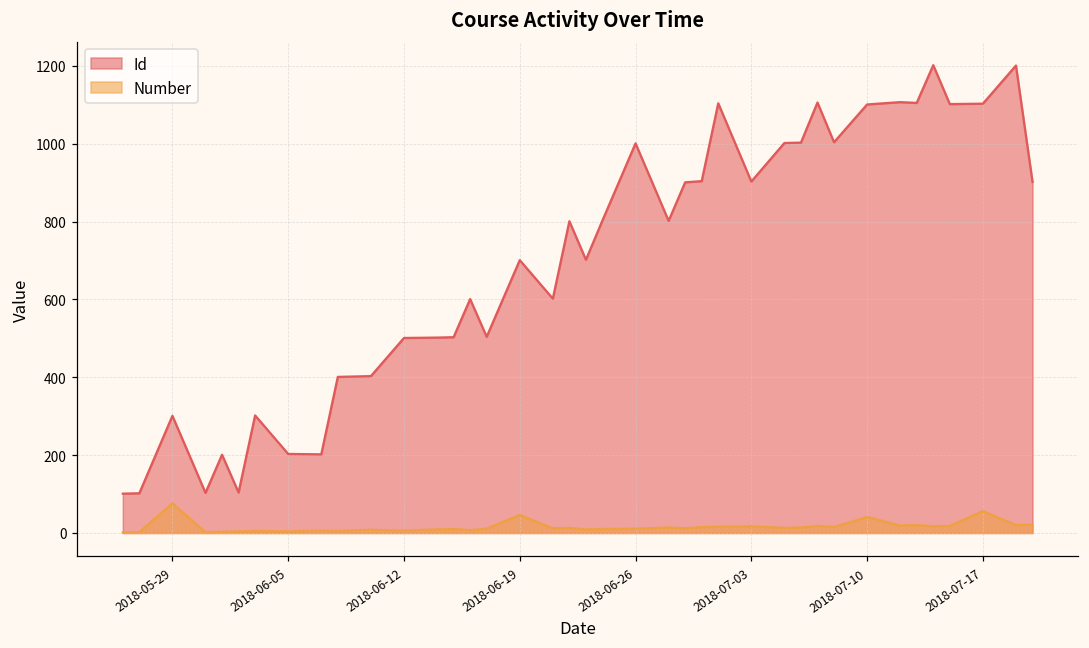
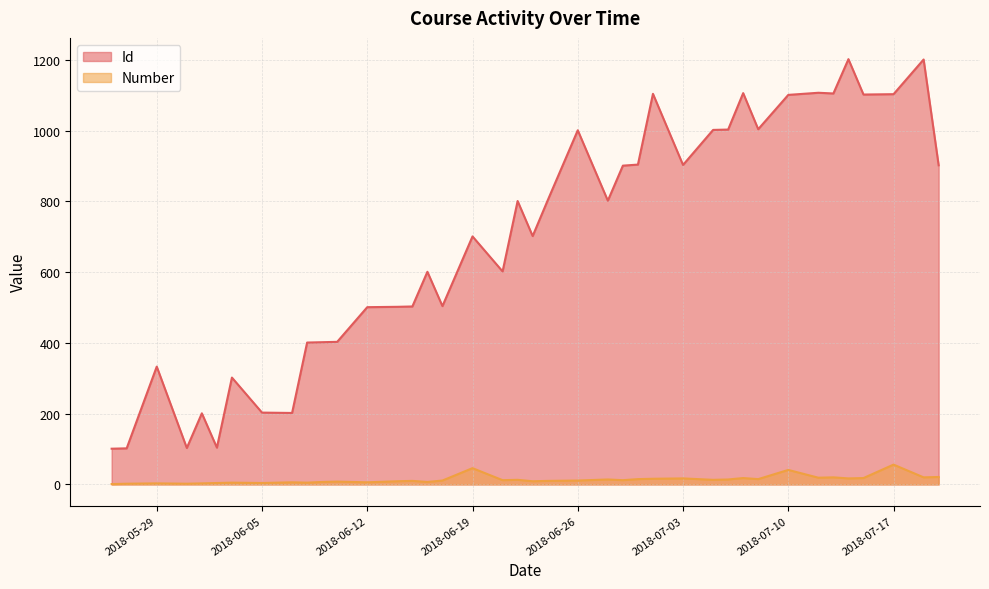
Id, 2018-05-29: 300 -> 330
Number, 2018-05-29: 80 -> 0
